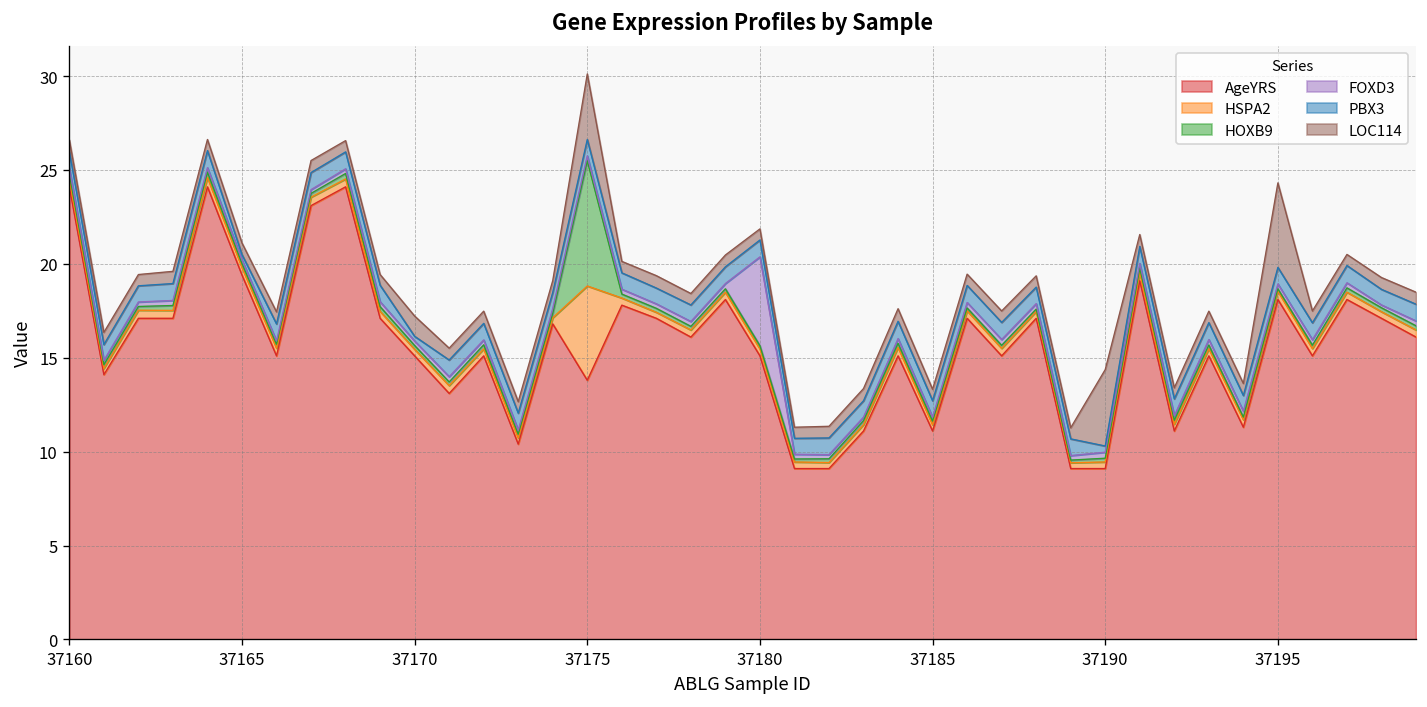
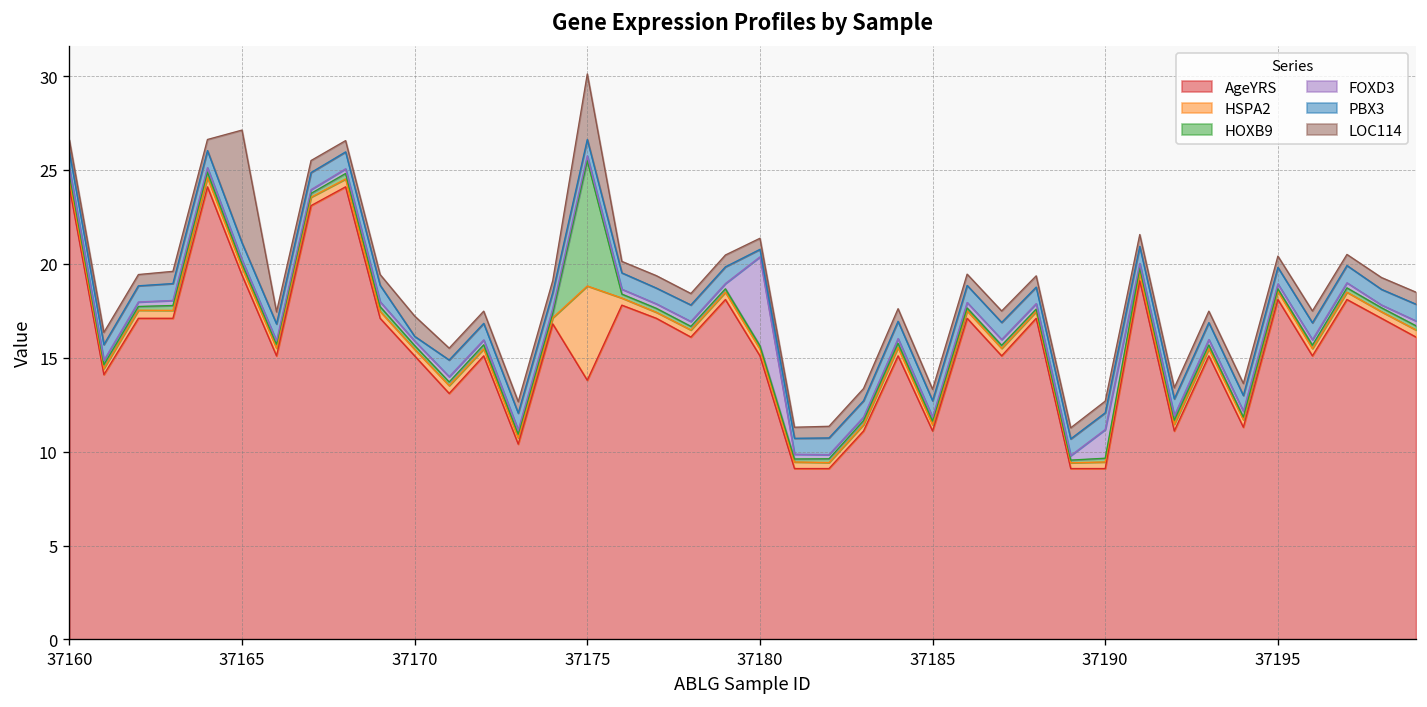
PBX3, 37165: 0.3 -> 0.9
LOC114, 37165: 0.6 -> 6.0
PBX3, 37180: 0.9 -> 0.4
FOXD3, 37190: 0.3 -> 1.5
PBX3, 37190: 0.3 -> 0.9
LOC114, 37190: 4.1 -> 0.6
LOC114, 37195: 4.5 -> 0.6
